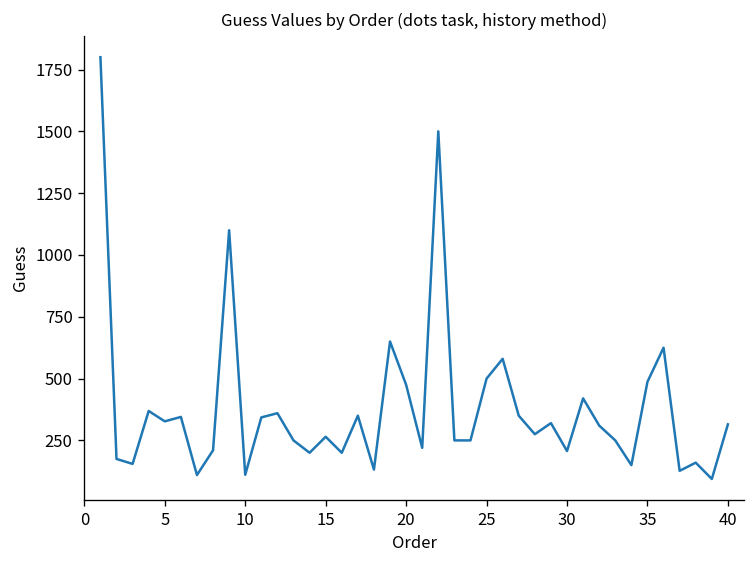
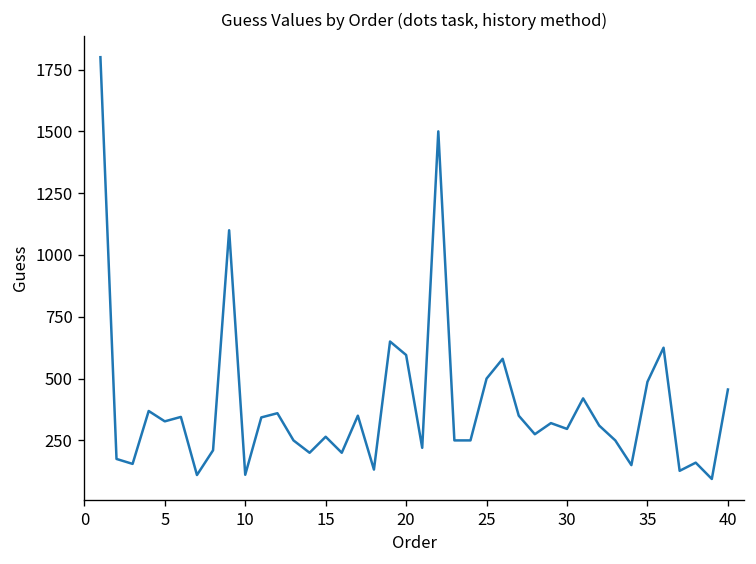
20: 480 -> 600
30: 210 -> 300
40: 320 -> 460
